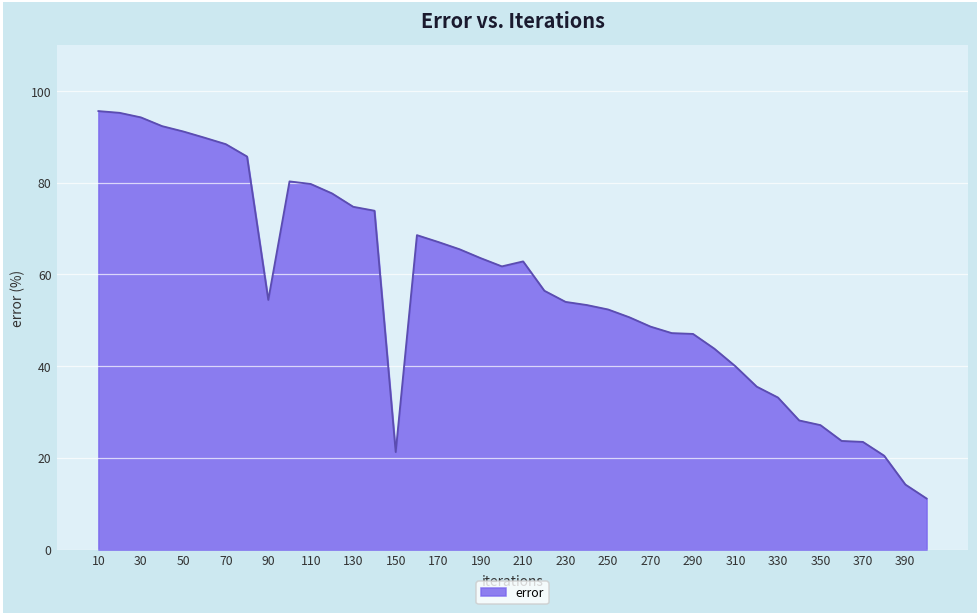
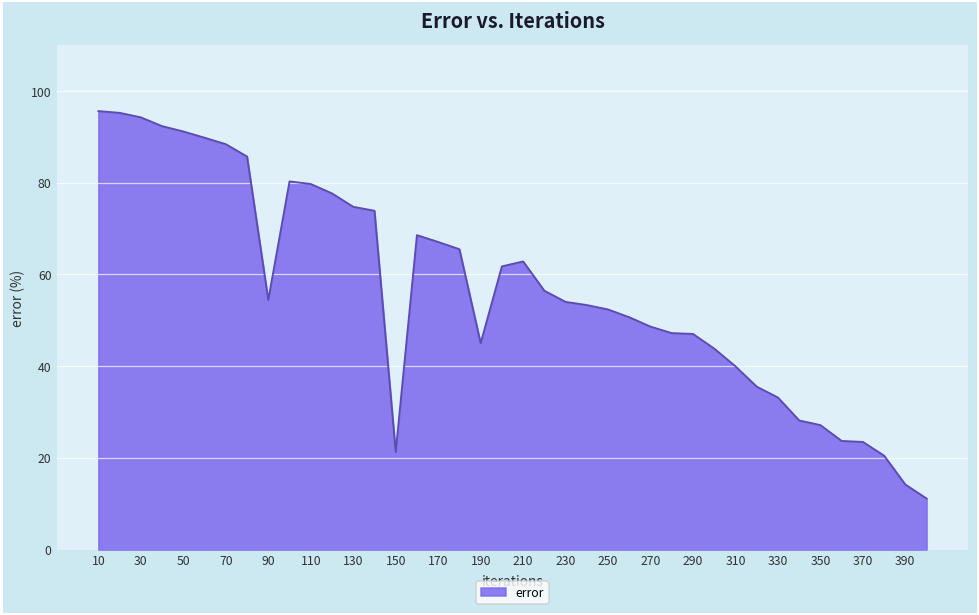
190: 64 -> 45
